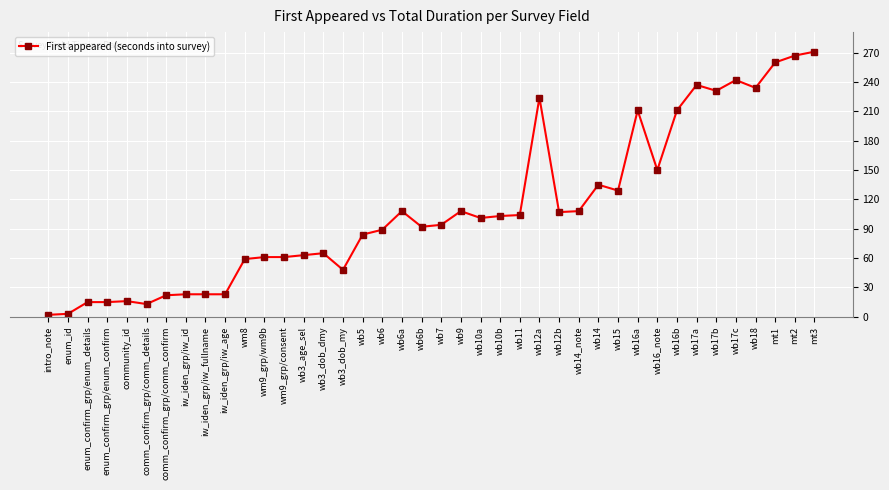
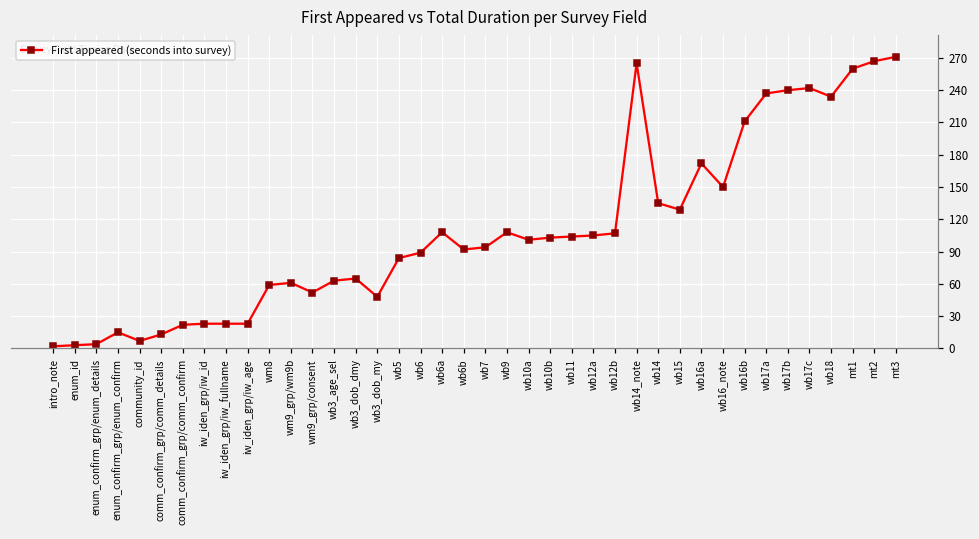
enum_confirm_grp/enum_details: 20 -> 0
community_id: 20 -> 10
wm9_grp/consent: 60 -> 50
wb12a: 220 -> 110
wb14_note: 110 -> 270
wb16a: 210 -> 170
wb17b: 230 -> 240
